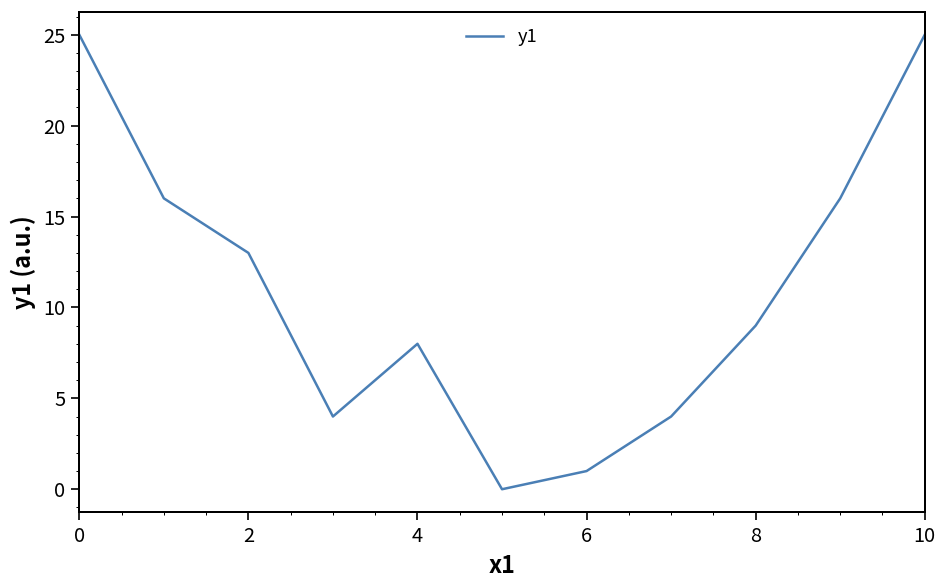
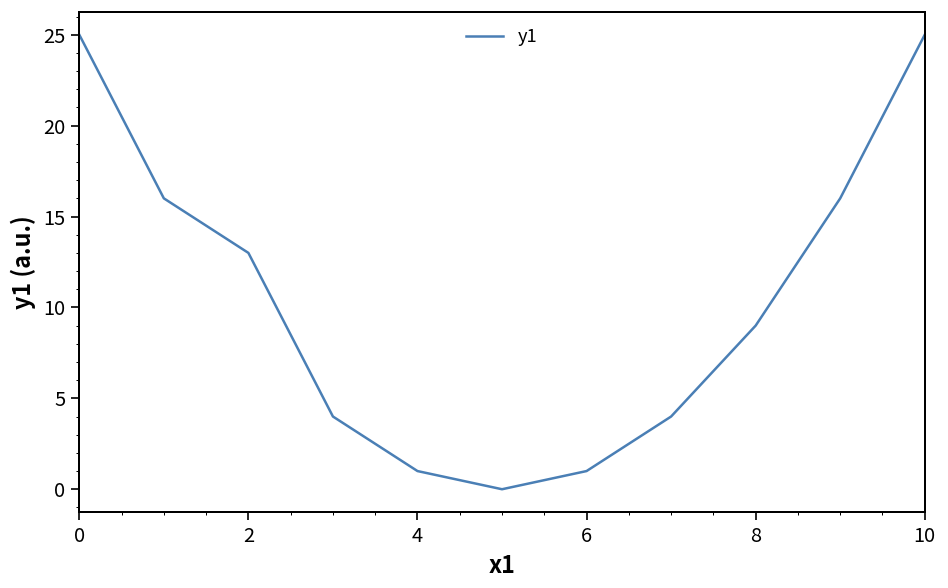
4: 8 -> 1
